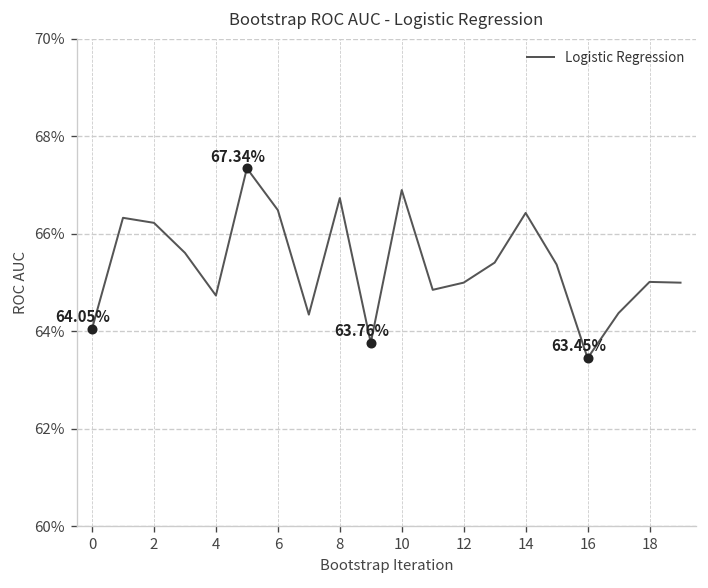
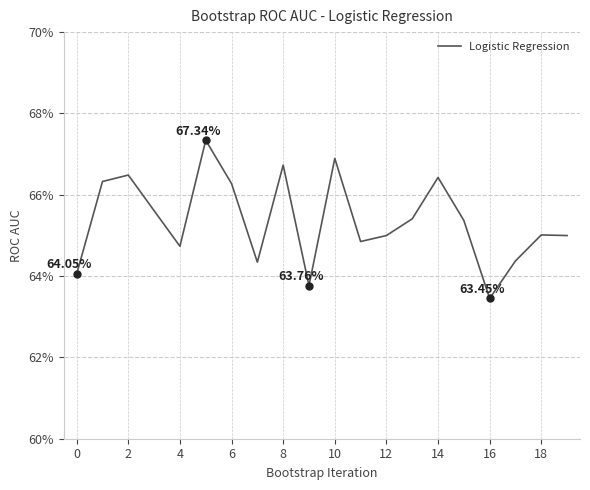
Logistic Regression, 2: 66.2% -> 66.5%
Logistic Regression, 6: 66.5% -> 66.3%
